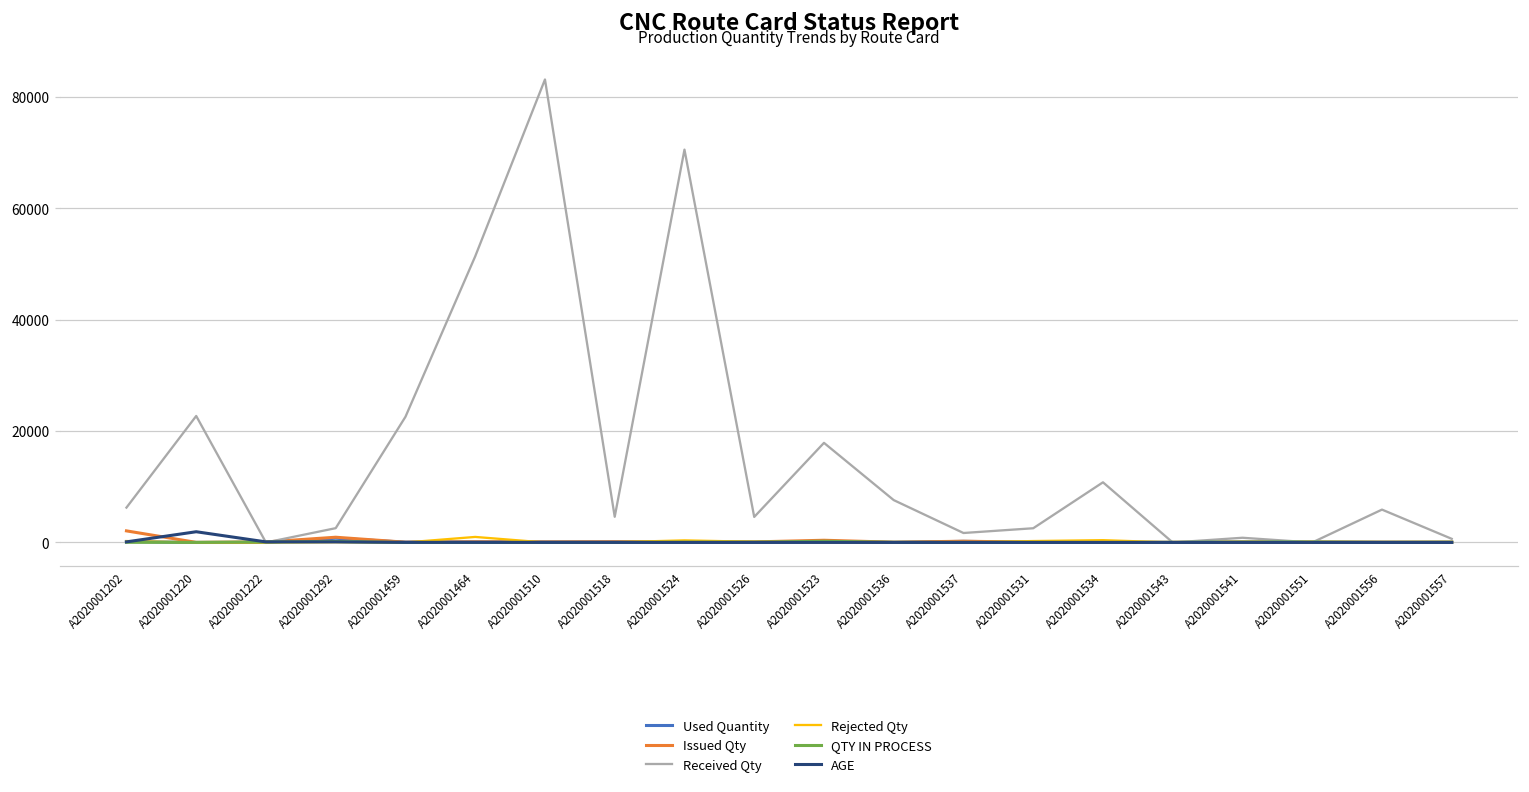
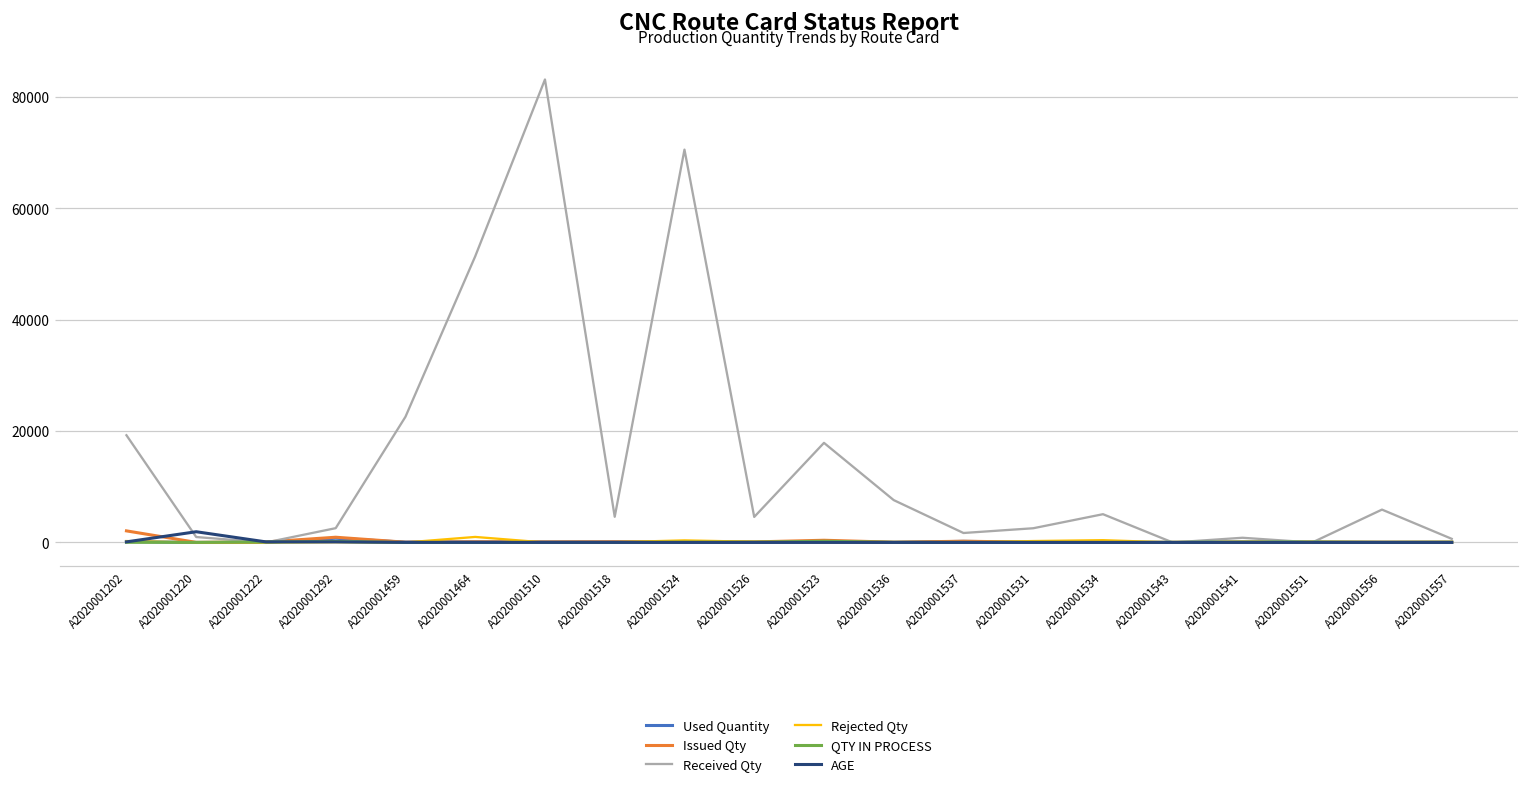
Received Qty, A2020001202: 6000 -> 19000
Received Qty, A2020001220: 23000 -> 1000
Received Qty, A2020001534: 11000 -> 5000
